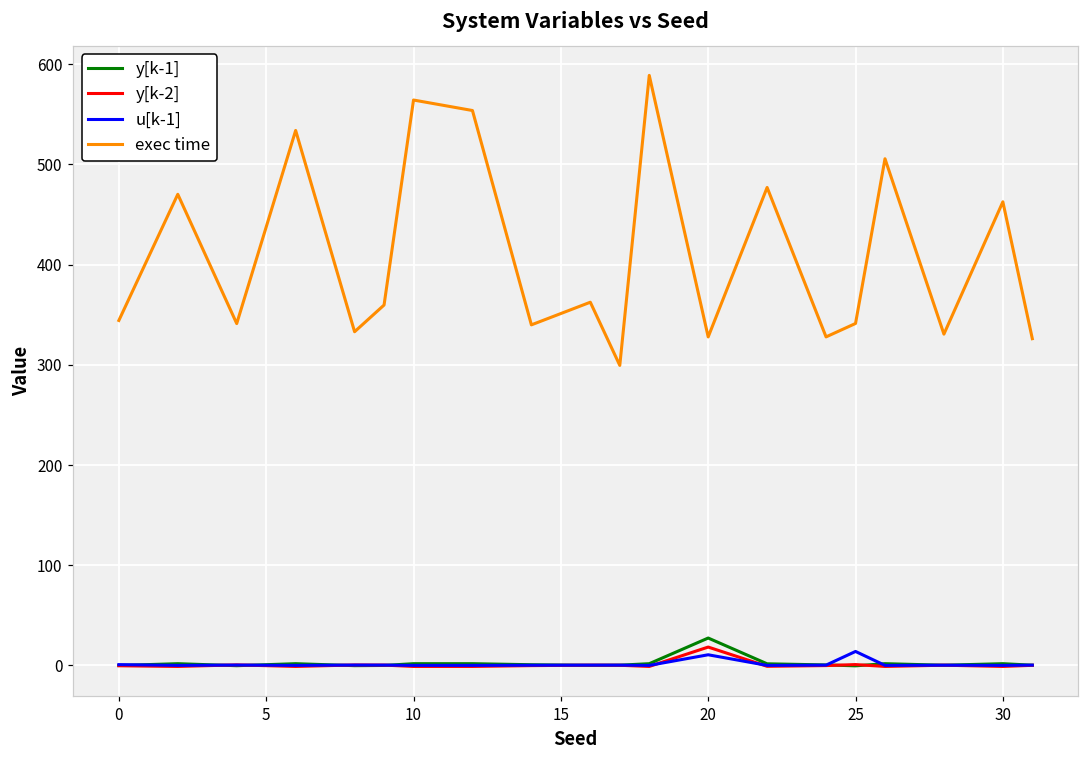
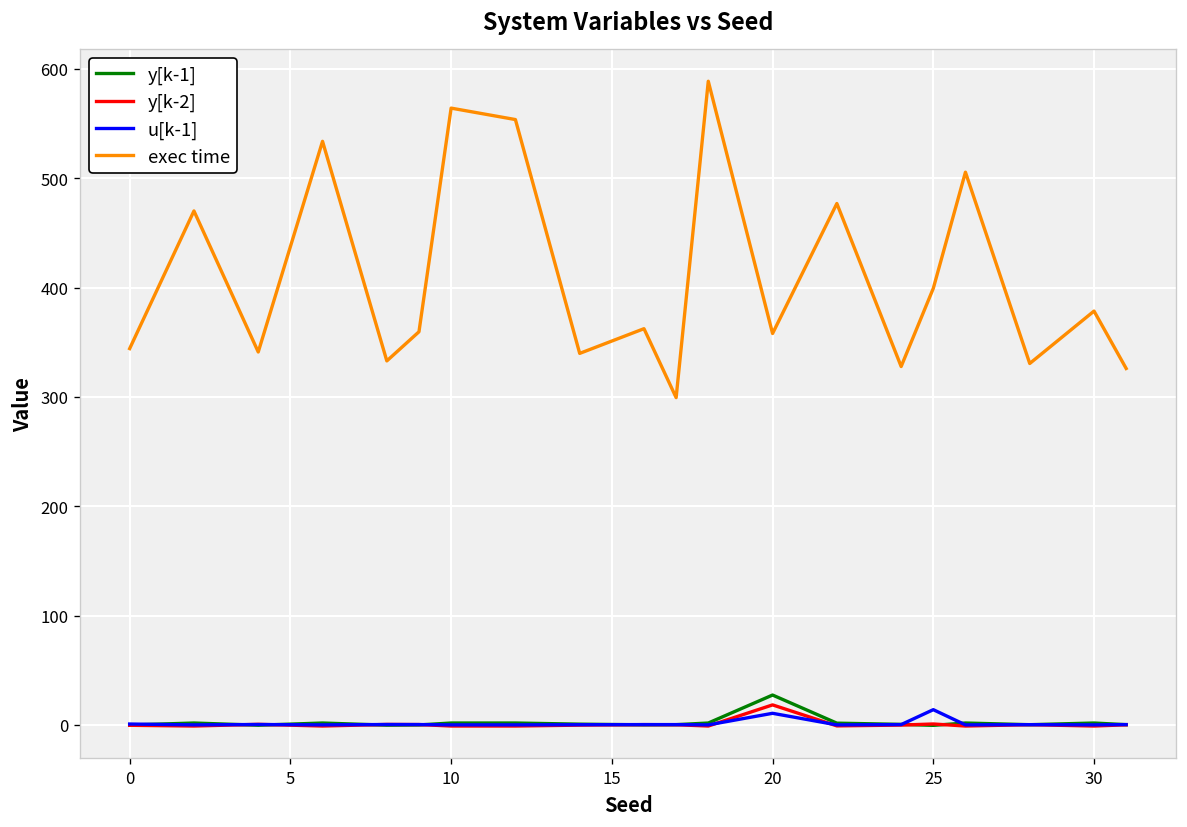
exec time, 20: 330 -> 360
exec time, 25: 340 -> 400
exec time, 30: 460 -> 380
